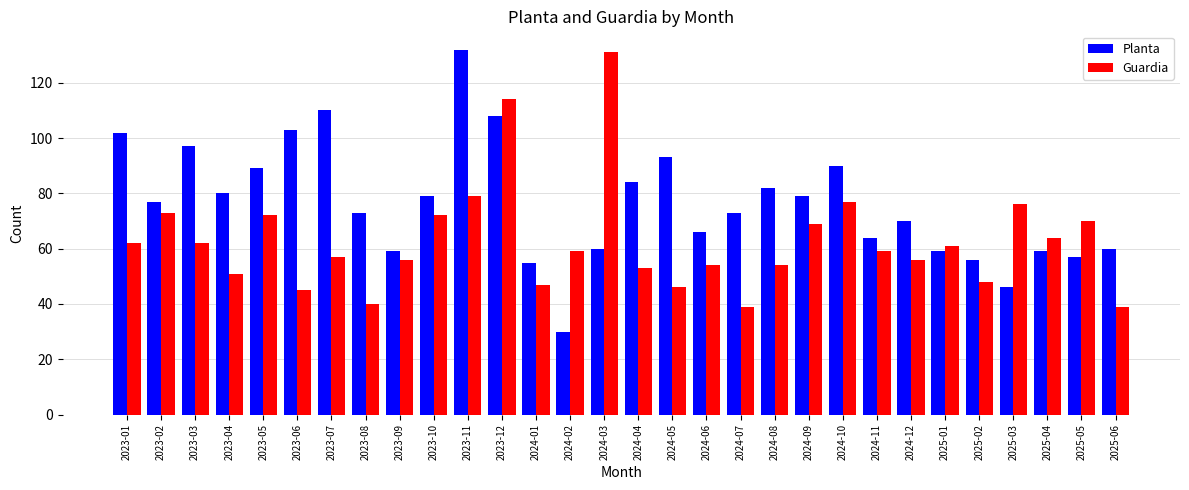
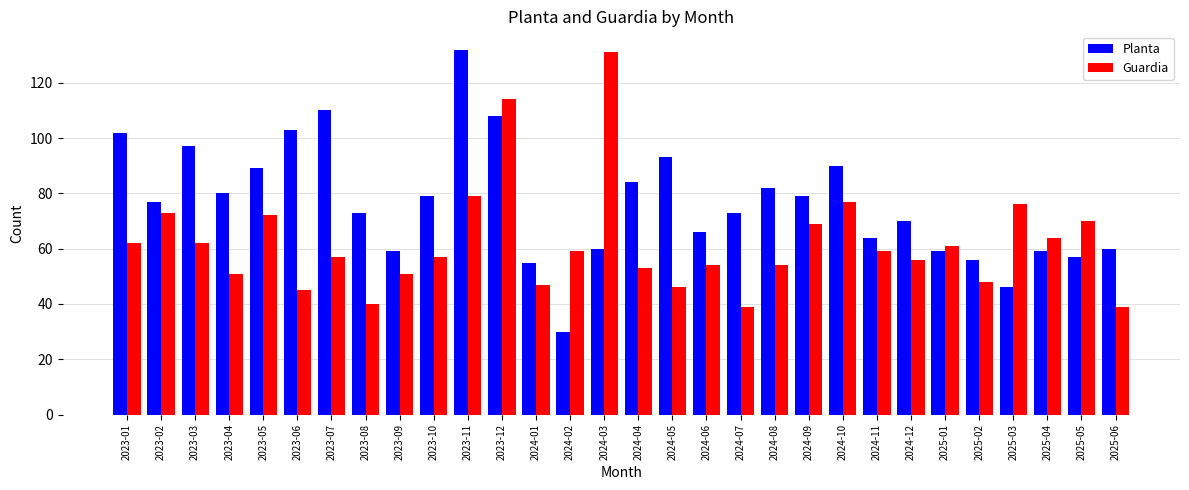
Guardia, 2023-09: 56 -> 51
Guardia, 2023-10: 72 -> 57
